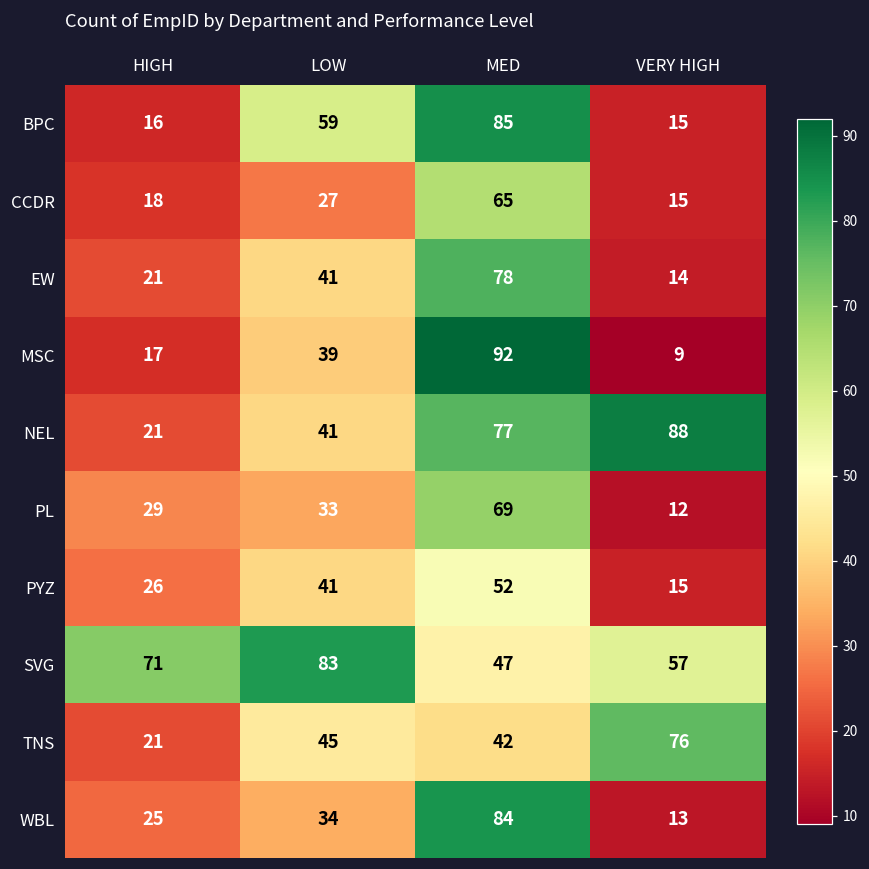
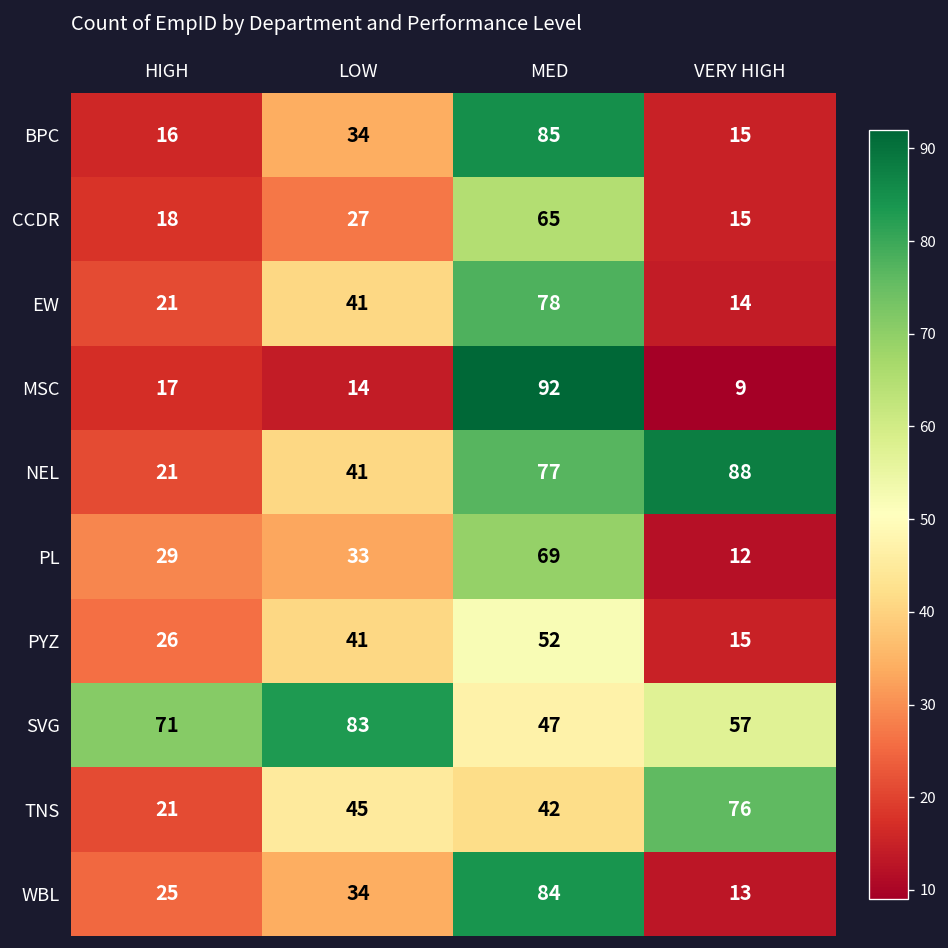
BPC, LOW: 59 -> 34
MSC, LOW: 39 -> 14
